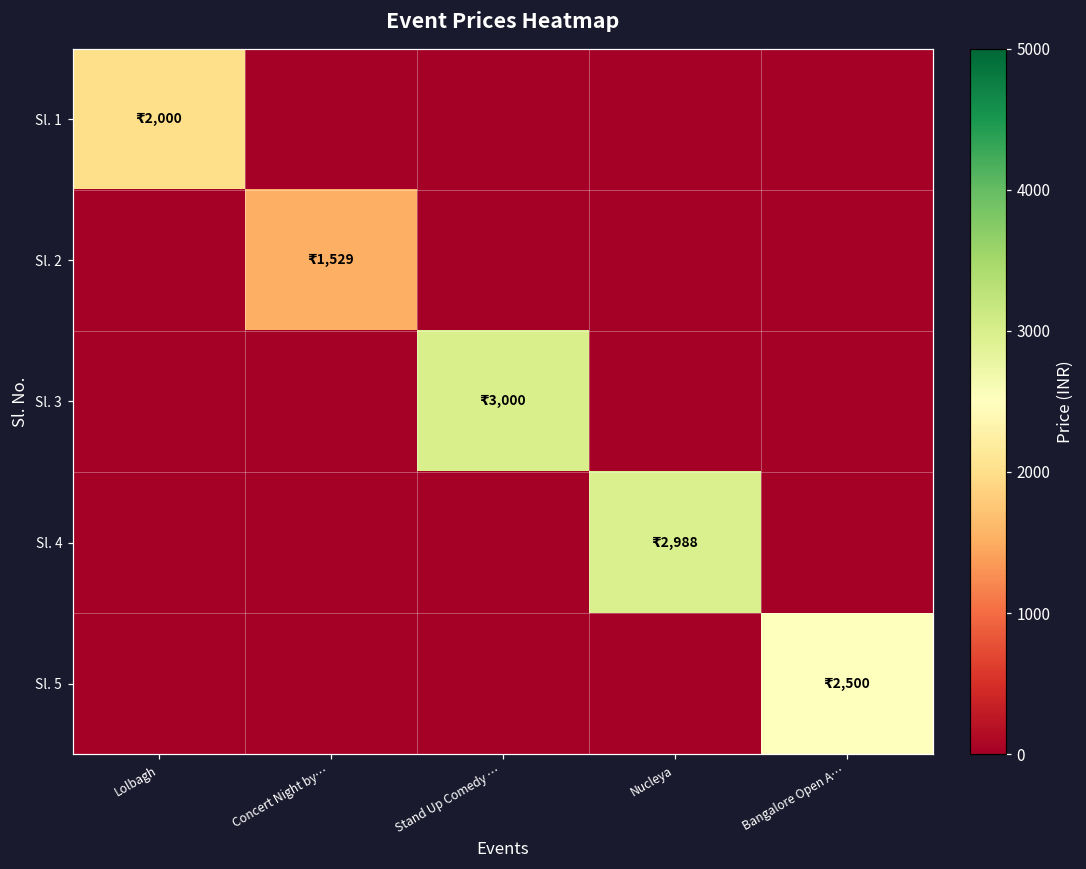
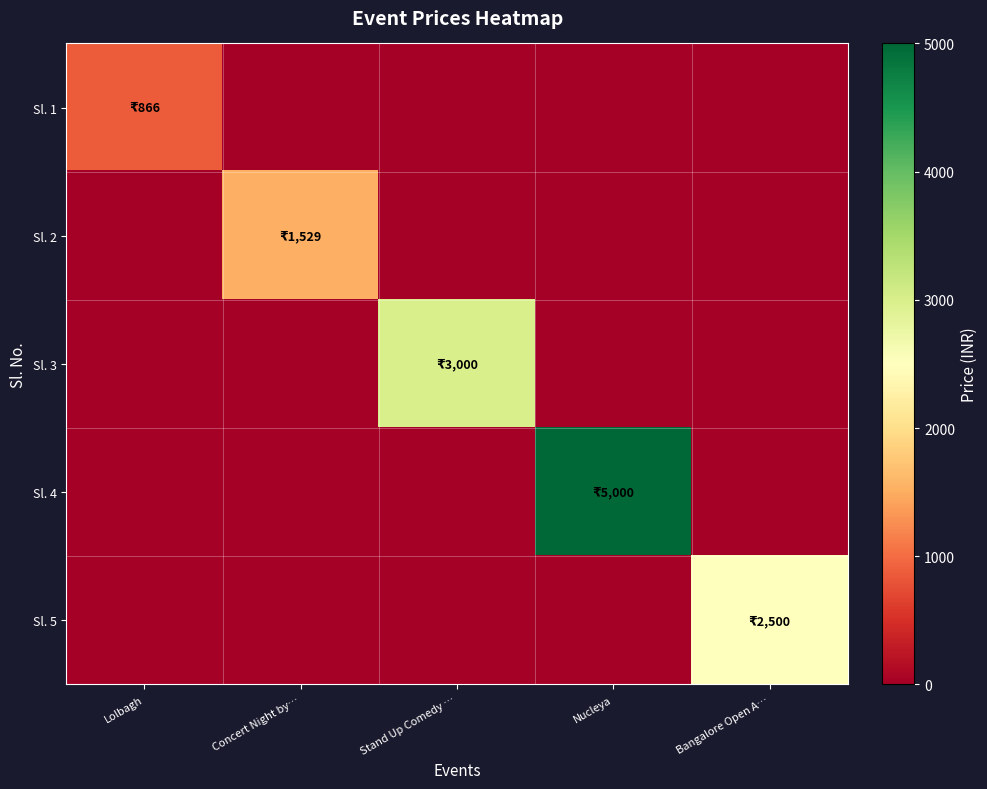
Sl. 1, Lolbagh: 2,000 -> 866
Sl. 4, Nucleya: 2,988 -> 5,000
